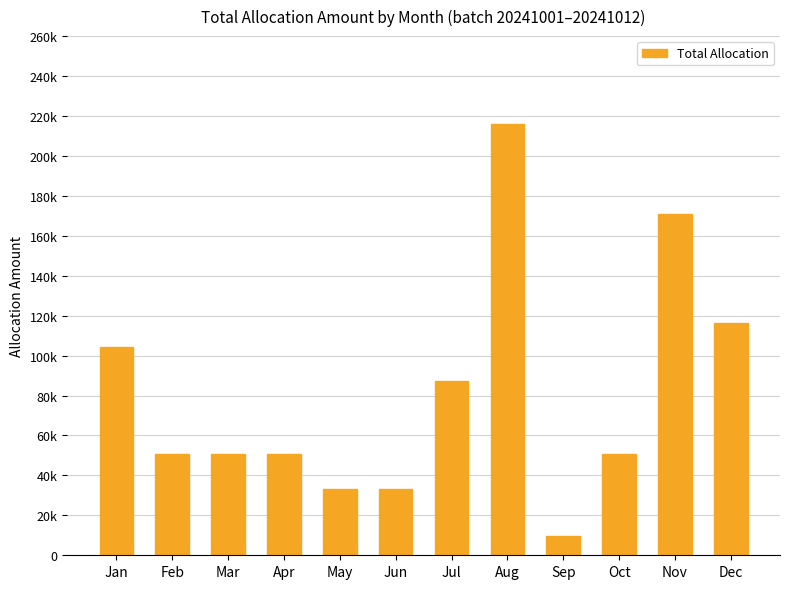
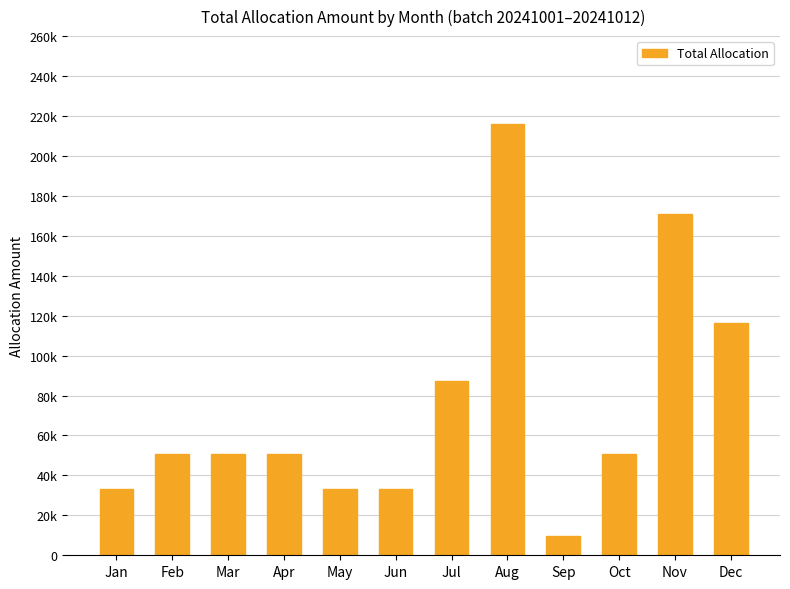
Jan: 104000 -> 33000
